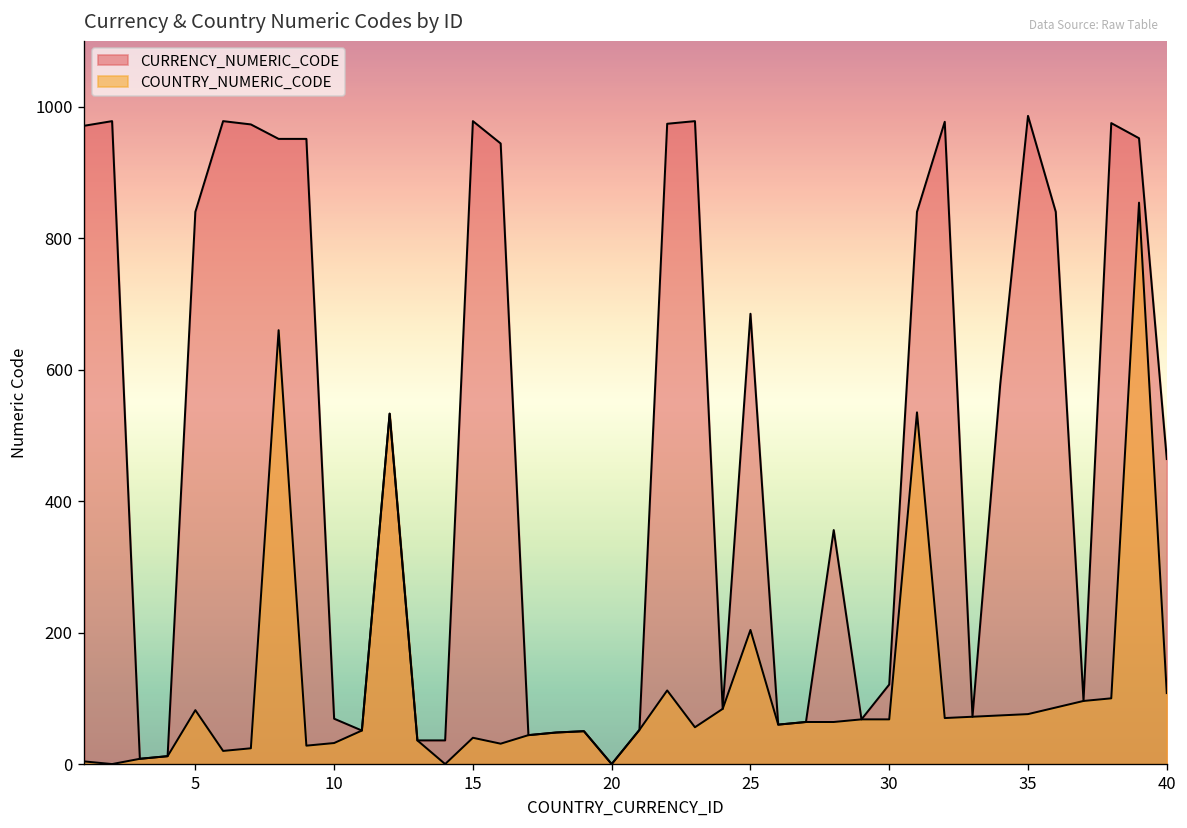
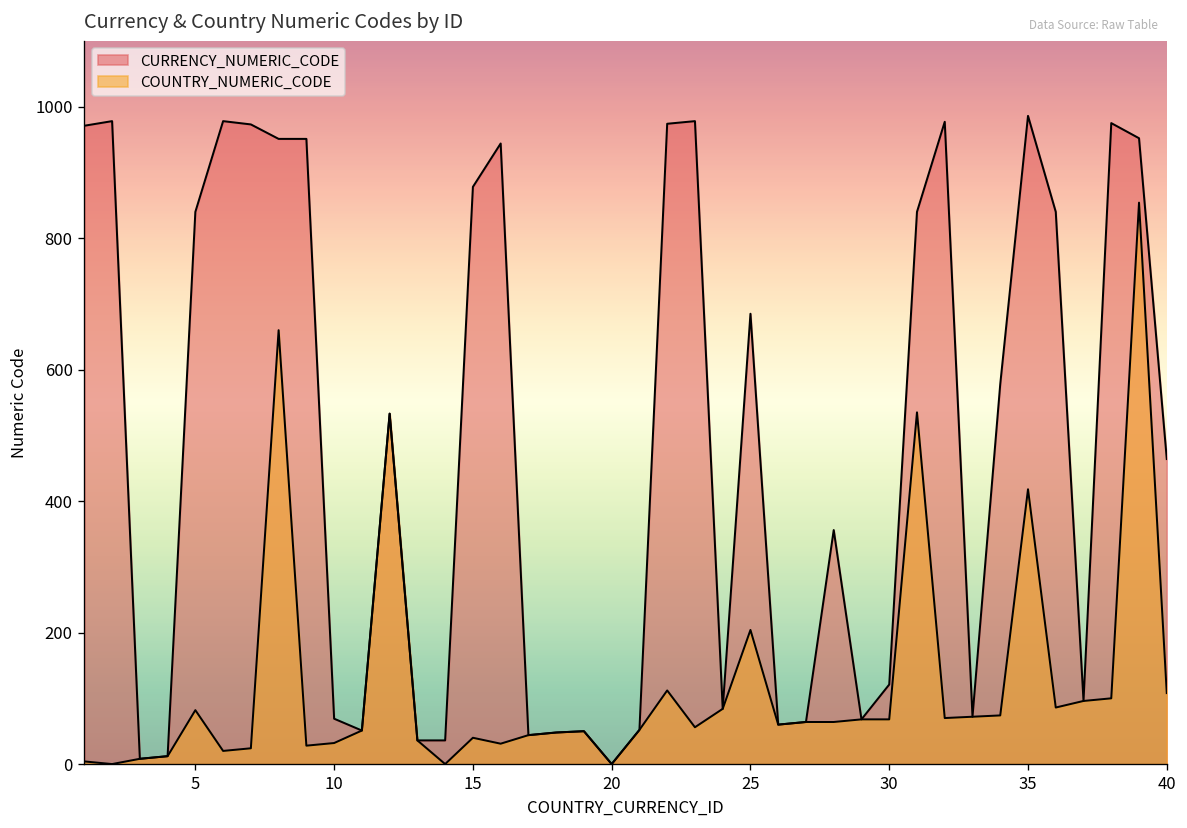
CURRENCY_NUMERIC_CODE, 15: 980 -> 880
COUNTRY_NUMERIC_CODE, 35: 80 -> 420
